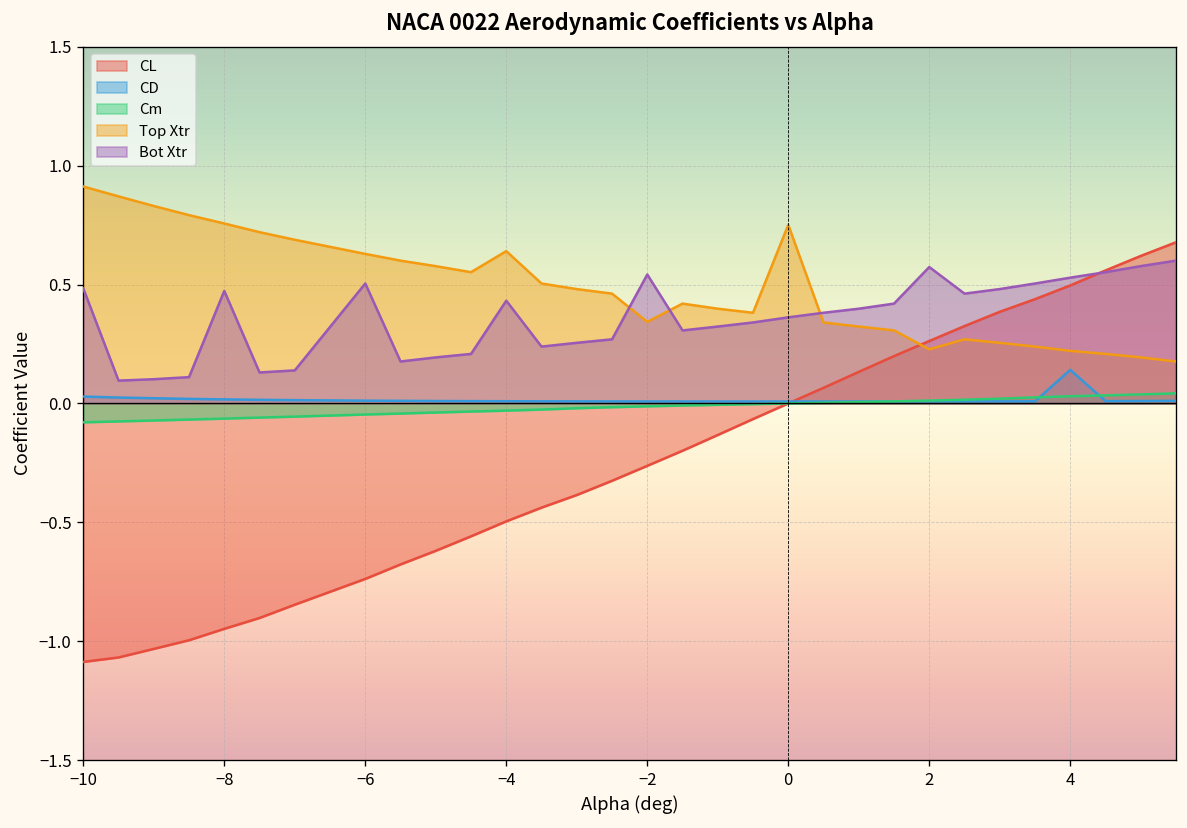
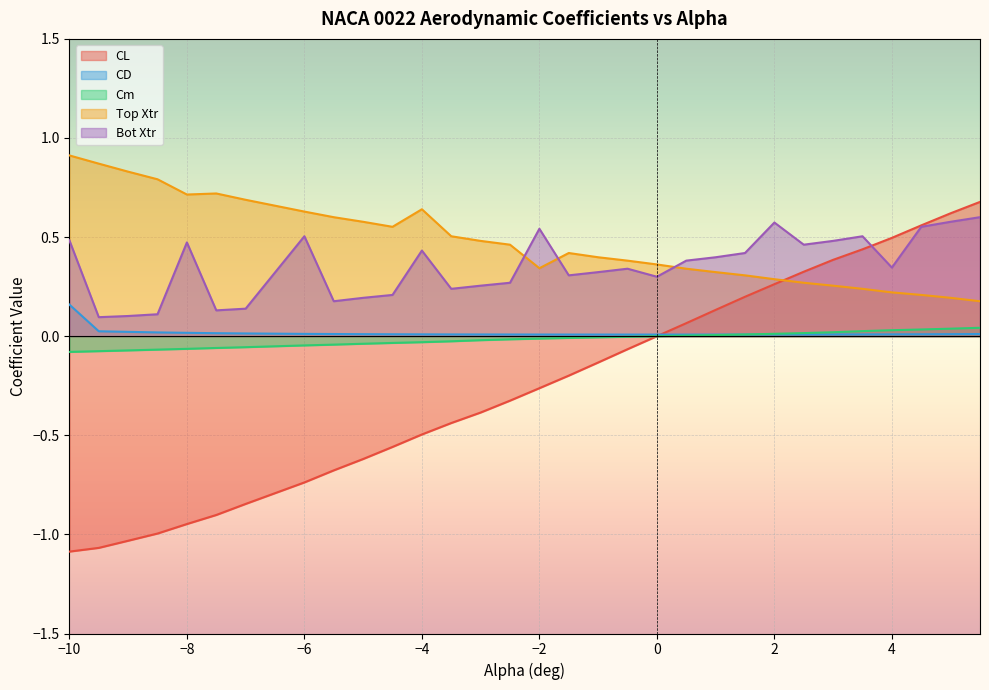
CD, −10: 0.03 -> 0.16
Top Xtr, −8: 0.76 -> 0.71
Top Xtr, 0: 0.75 -> 0.36
Bot Xtr, 0: 0.36 -> 0.30
Top Xtr, 2: 0.23 -> 0.29
CD, 4: 0.14 -> 0.01
Bot Xtr, 4: 0.53 -> 0.35
